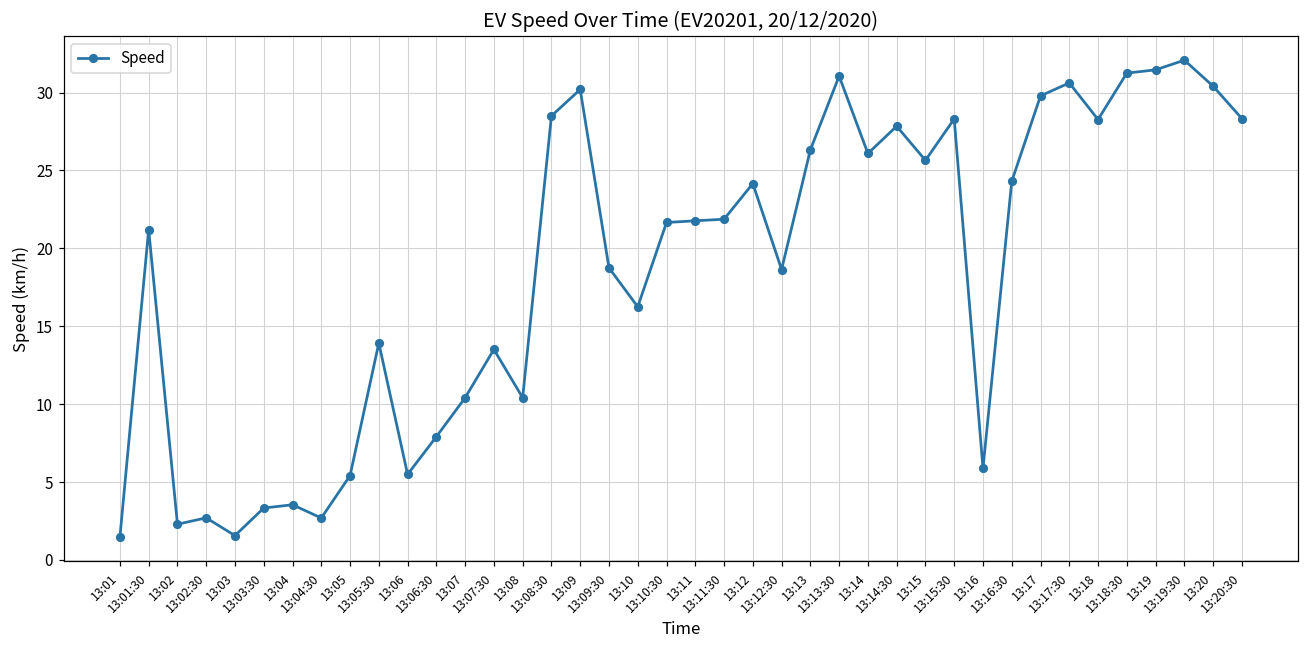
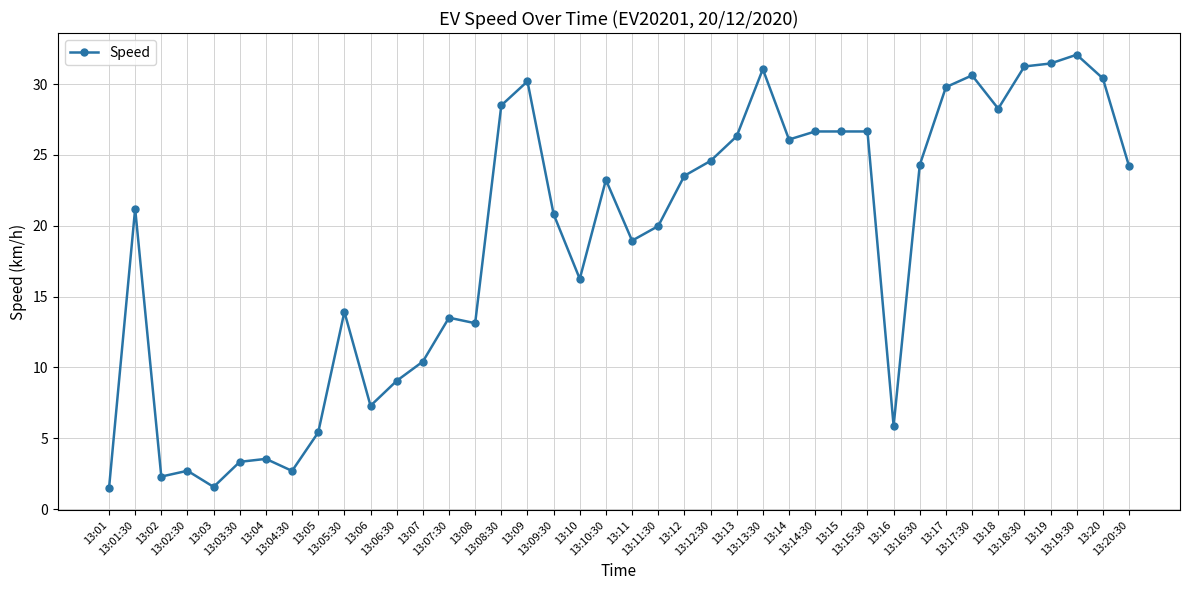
13:06: 5.5 -> 7.3
13:06:30: 7.9 -> 9.1
13:08: 10.4 -> 13.1
13:09:30: 18.8 -> 20.8
13:10:30: 21.7 -> 23.2
13:11: 21.8 -> 19.0
13:11:30: 21.9 -> 20.0
13:12: 24.2 -> 23.5
13:12:30: 18.6 -> 24.6
13:14:30: 27.8 -> 26.7
13:15: 25.7 -> 26.7
13:15:30: 28.3 -> 26.7
13:20:30: 28.3 -> 24.2
